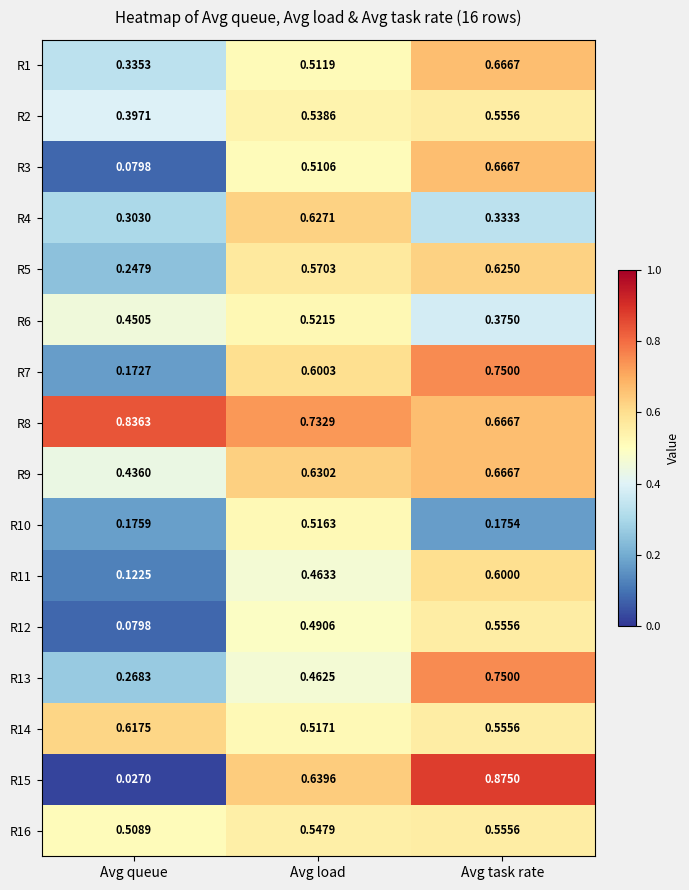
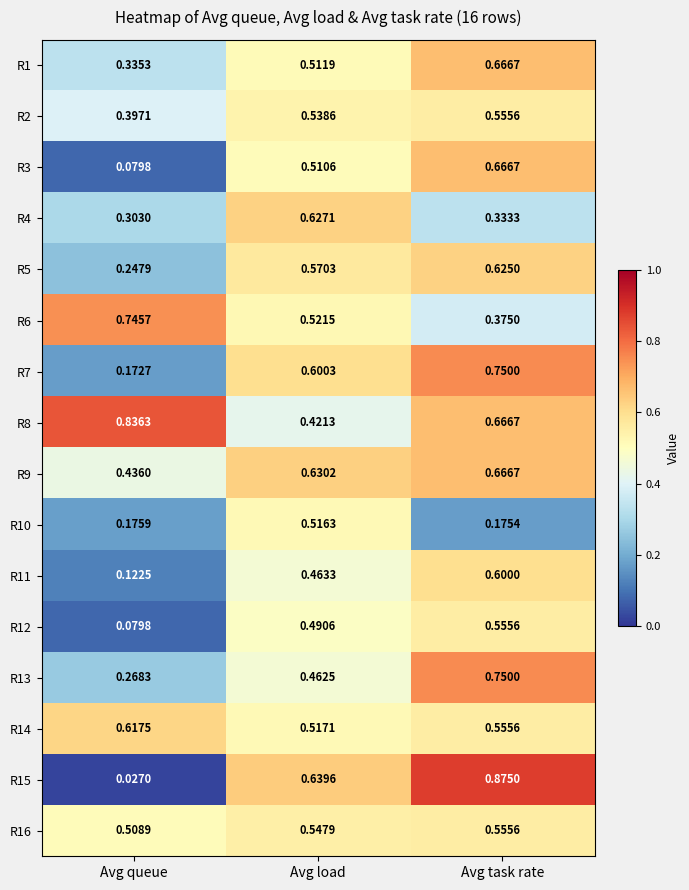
R6, Avg queue: 0.4505 -> 0.7457
R8, Avg load: 0.7329 -> 0.4213
